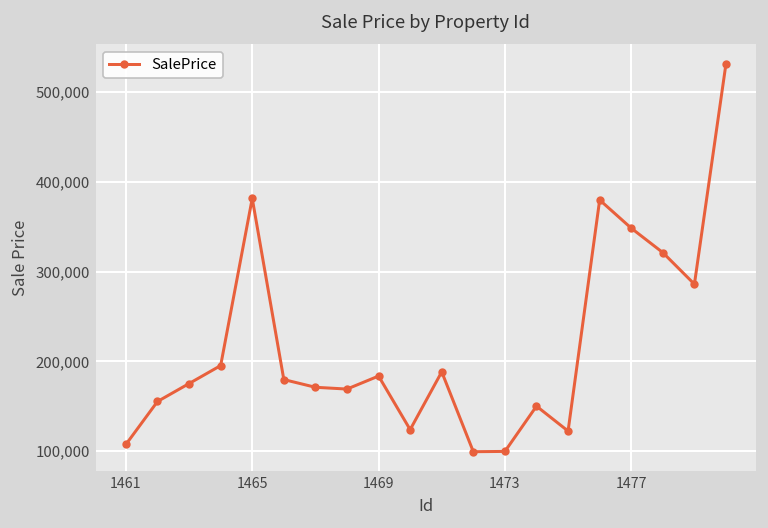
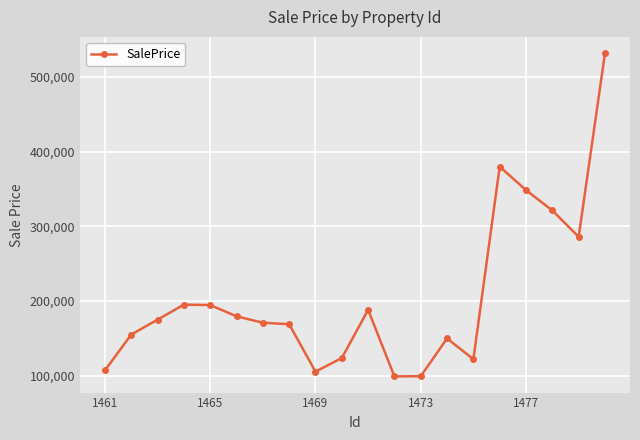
1465: 380,000 -> 190,000
1469: 180,000 -> 110,000
